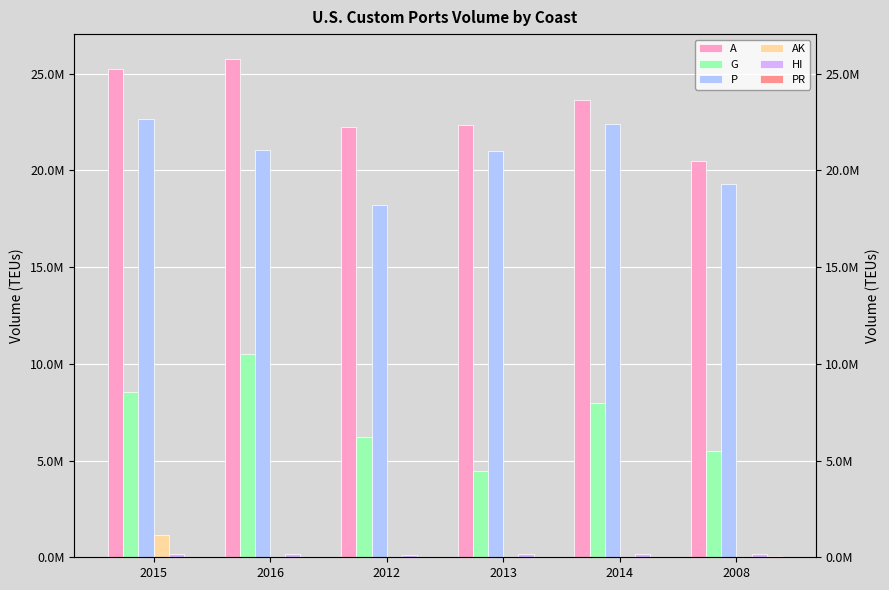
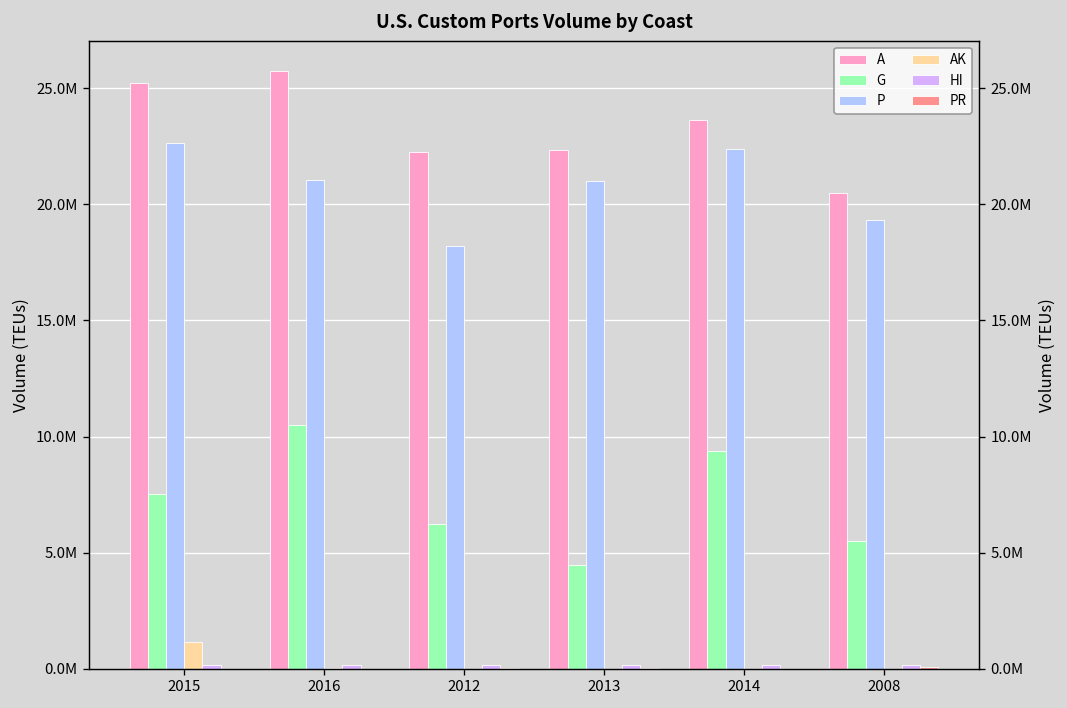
G, 2015: 8500000 -> 7500000
G, 2014: 8000000 -> 9400000
